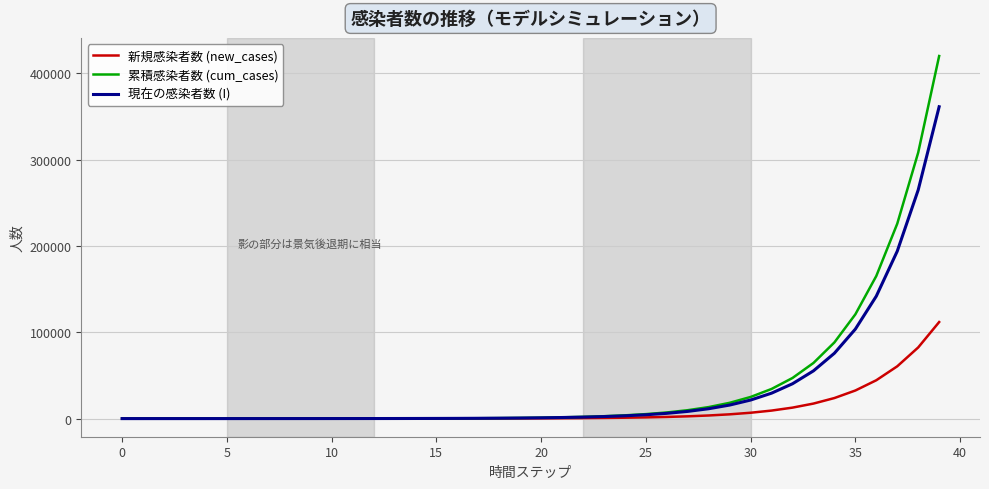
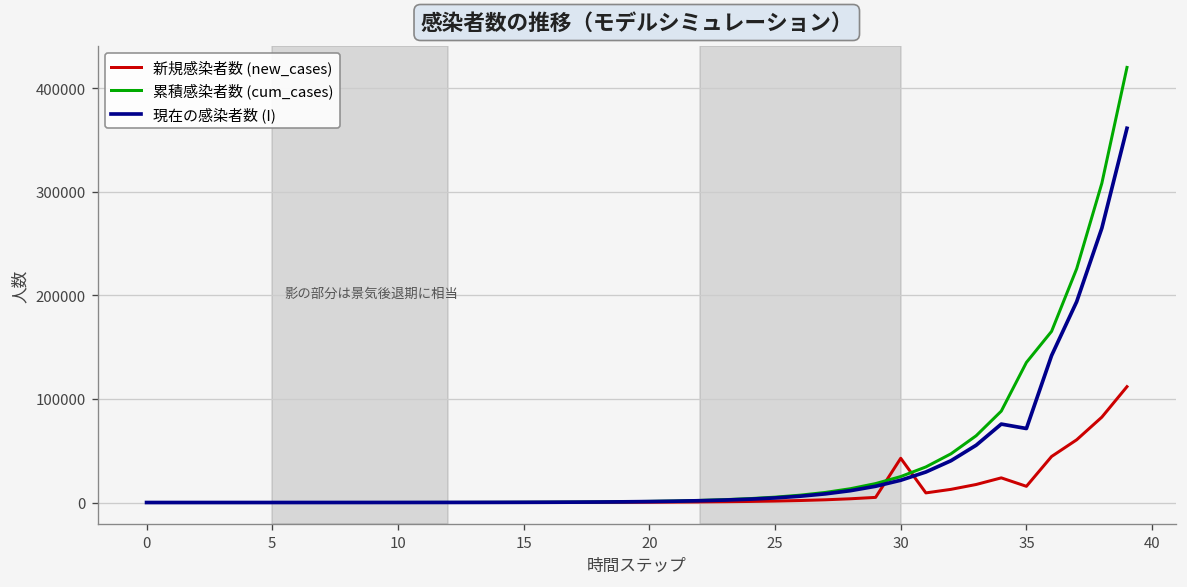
新規感染者数 (new_cases), 30: 10000 -> 40000
新規感染者数 (new_cases), 35: 30000 -> 20000
累積感染者数 (cum_cases), 35: 120000 -> 140000
現在の感染者数 (I), 35: 100000 -> 70000
